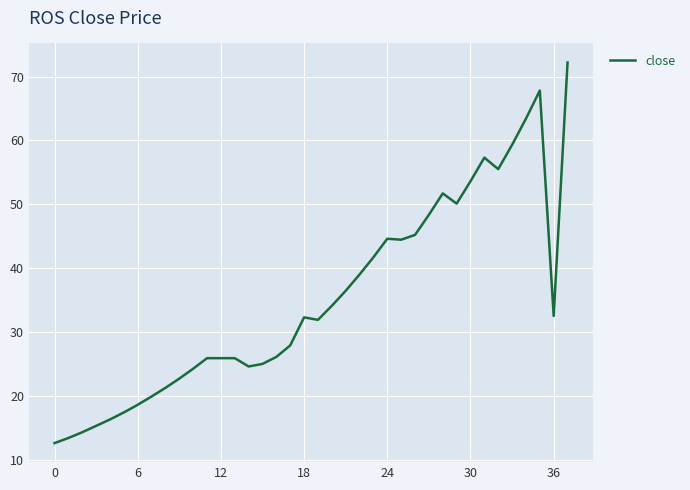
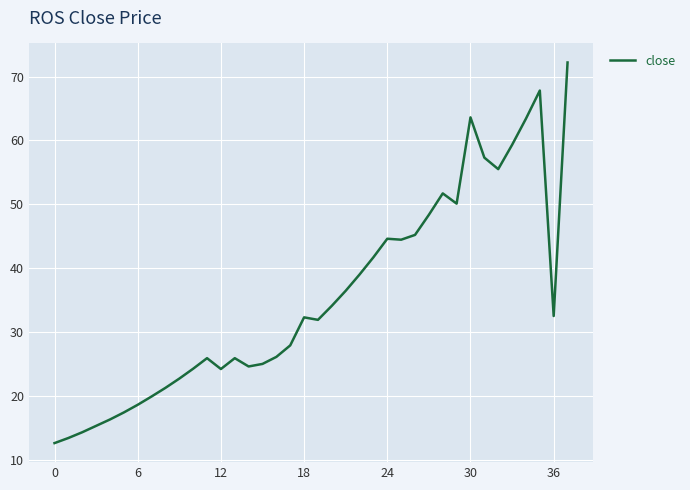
12: 26 -> 24
30: 54 -> 64
